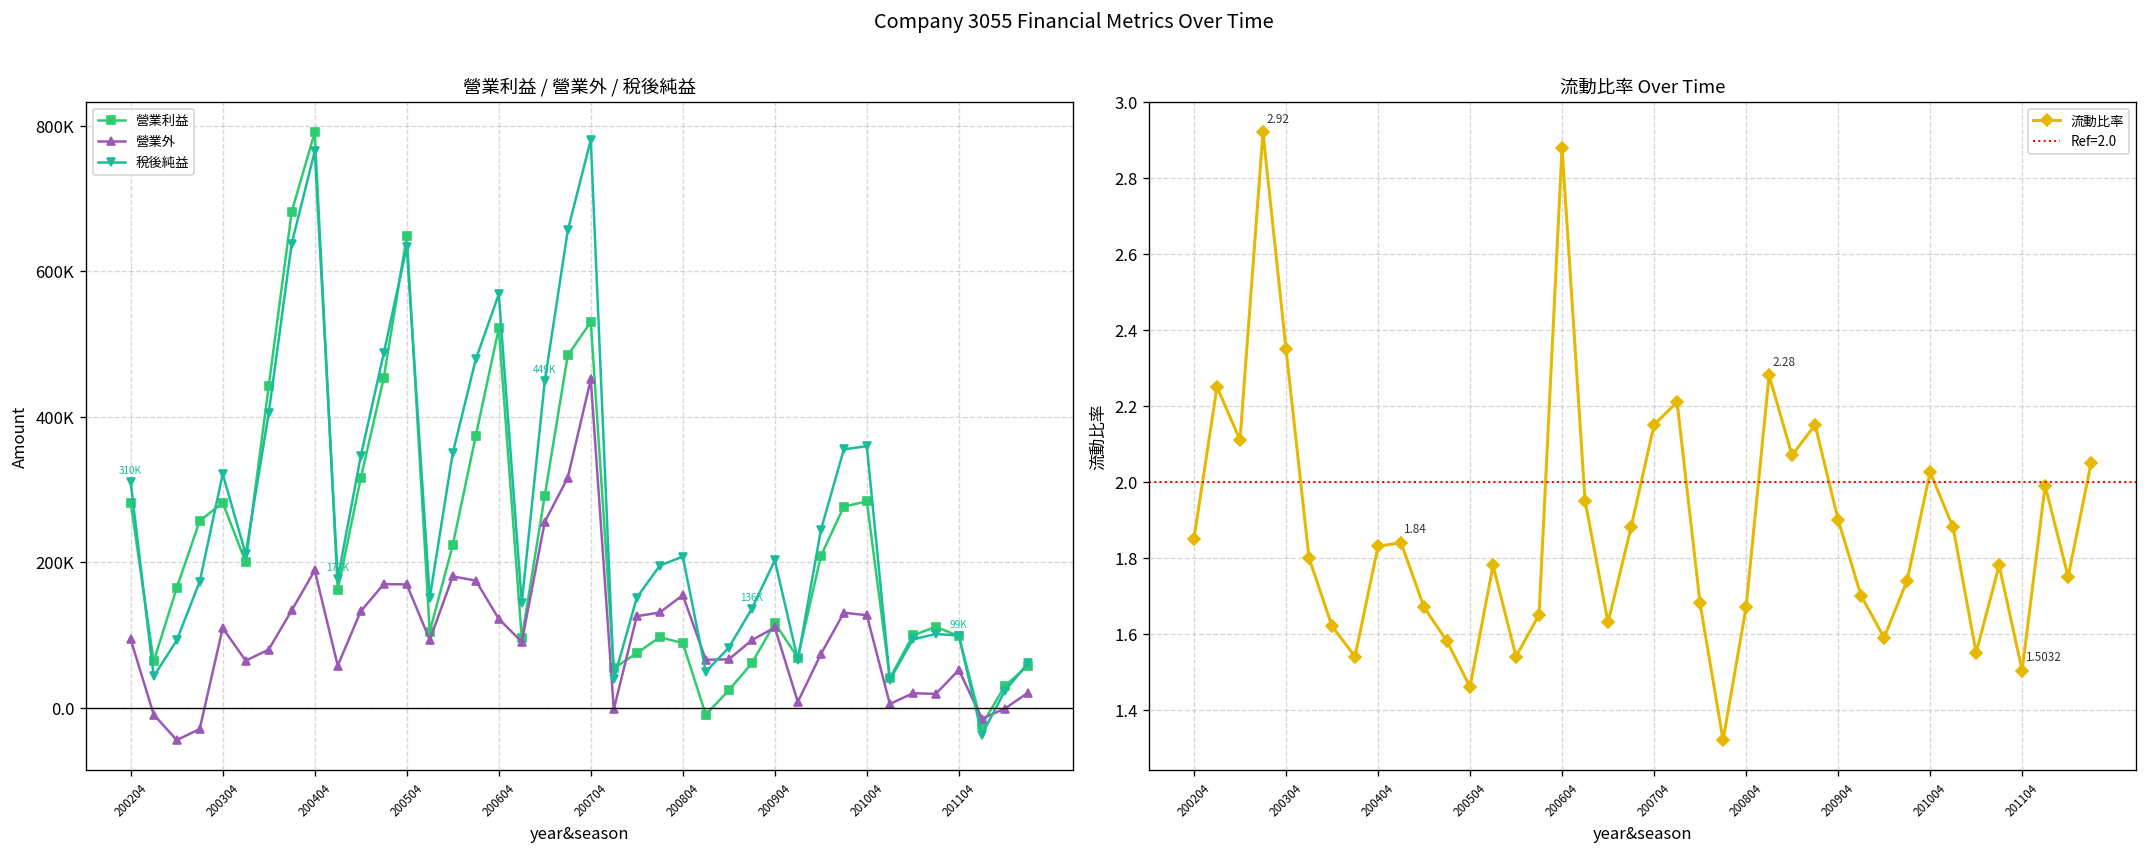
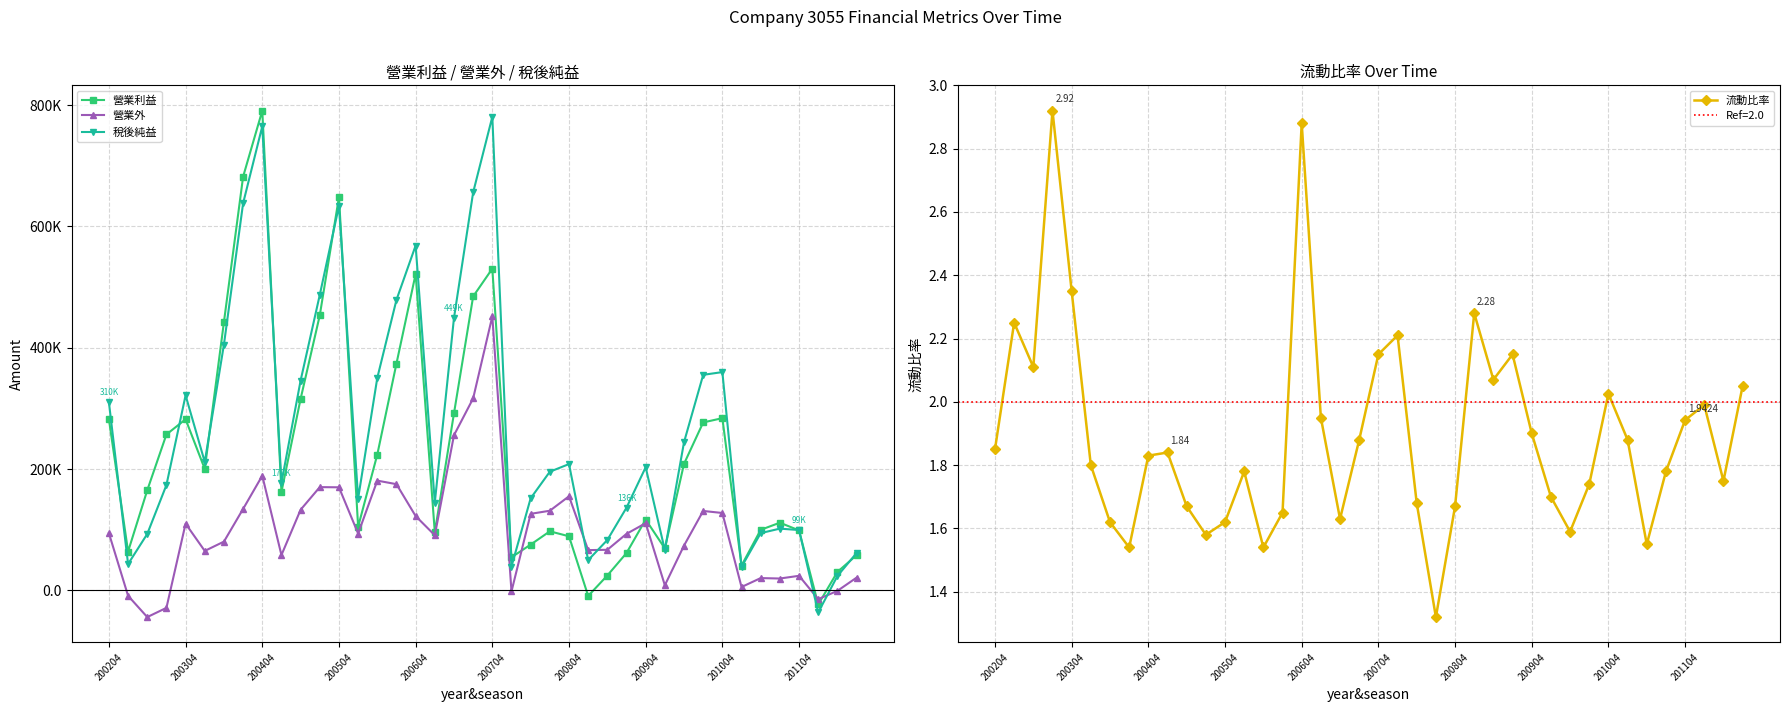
營業利益 / 營業外 / 稅後純益, 營業外, 201104: 50000 -> 20000
流動比率 Over Time, 200504: 1.46 -> 1.62
流動比率 Over Time, 201104: 1.5032 -> 1.9424
